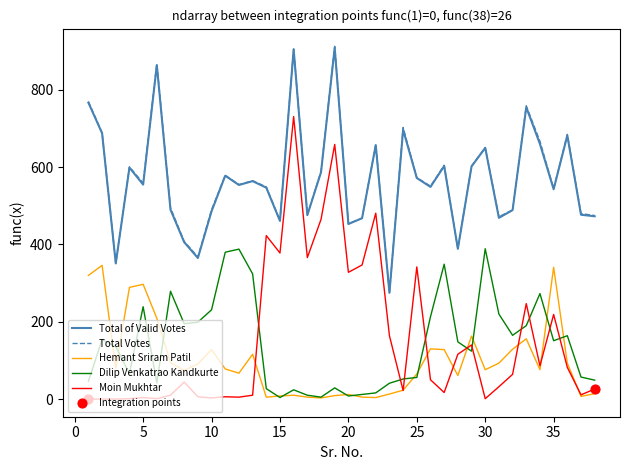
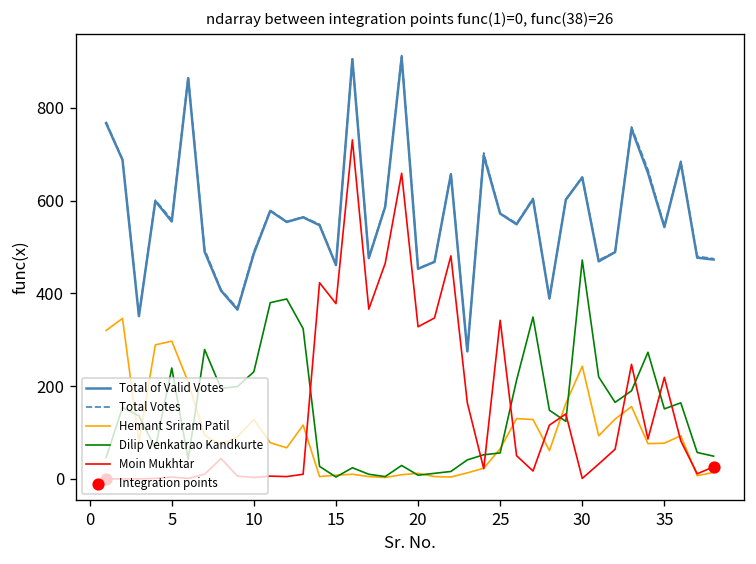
Hemant Sriram Patil, 30: 80 -> 240
Dilip Venkatrao Kandkurte, 30: 390 -> 470
Hemant Sriram Patil, 35: 340 -> 80
